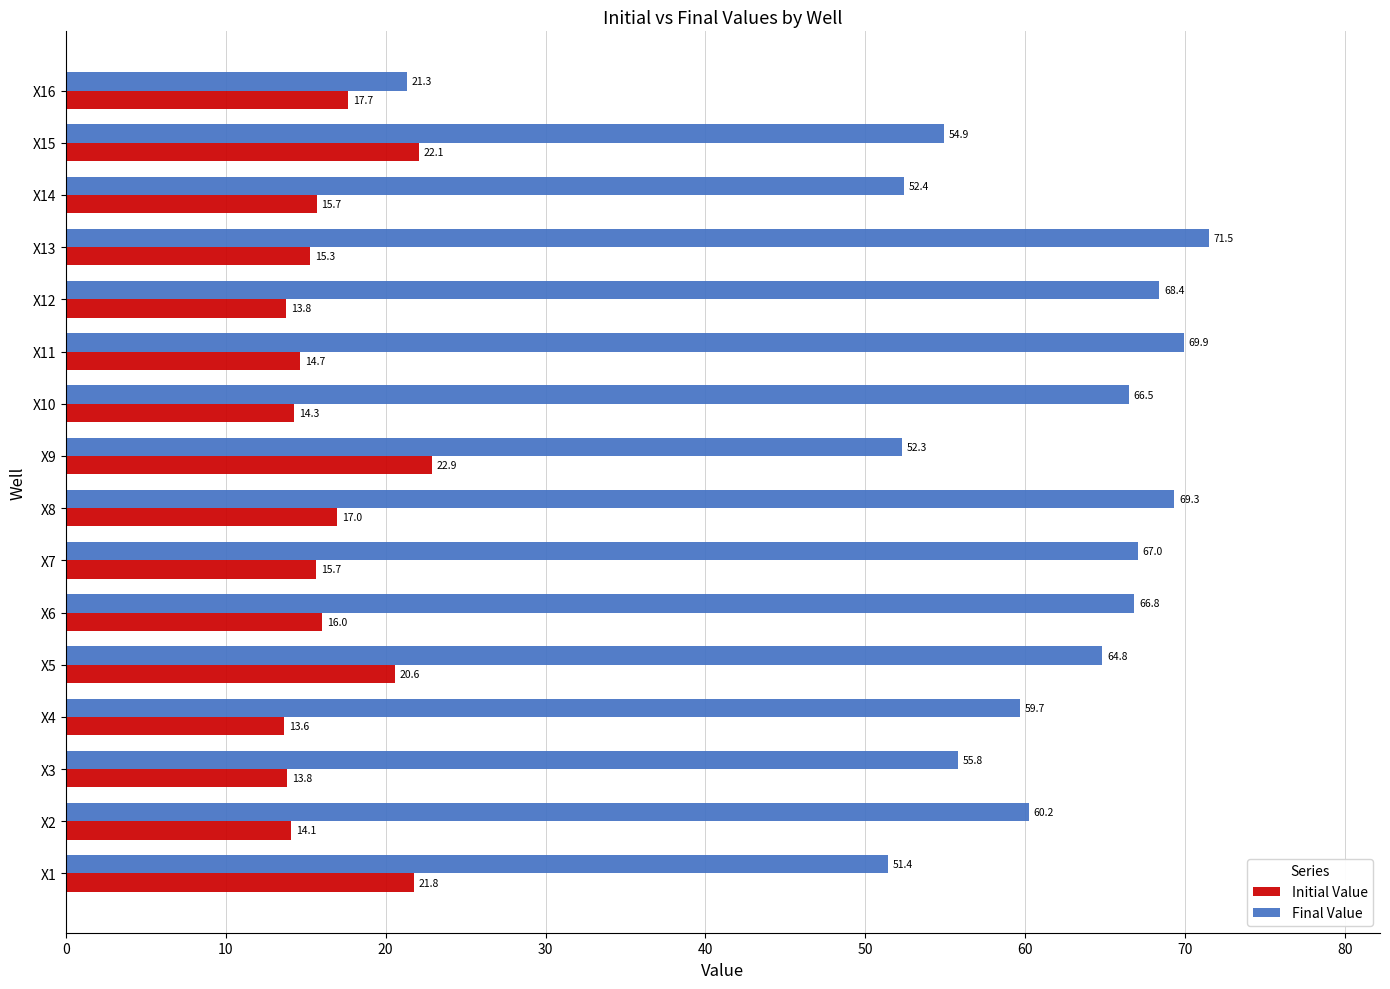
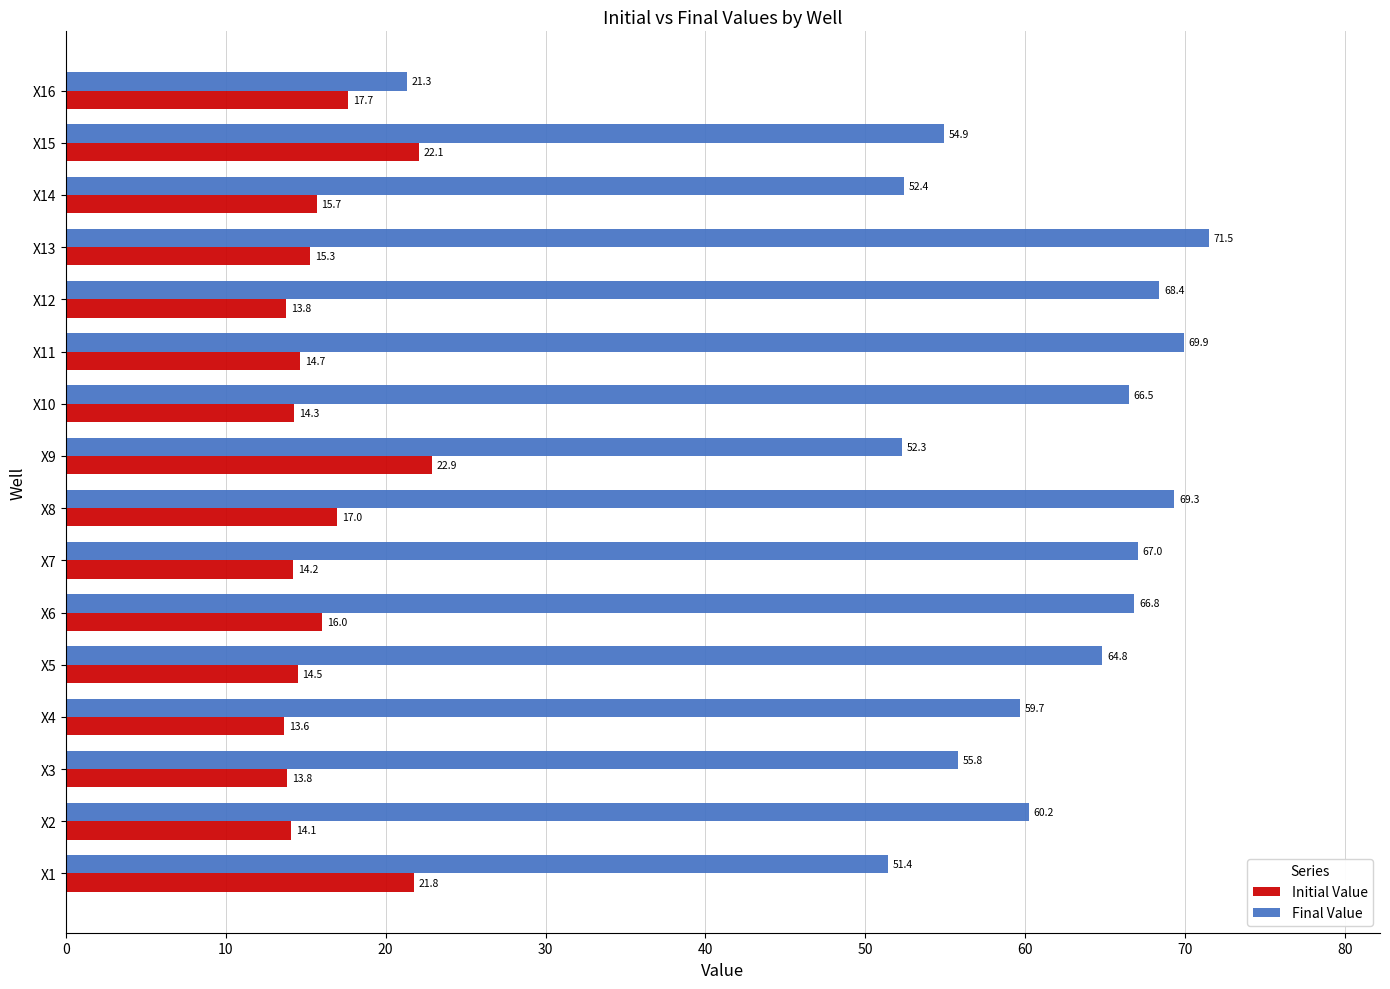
Initial Value, X7: 15.7 -> 14.2
Initial Value, X5: 20.6 -> 14.5
